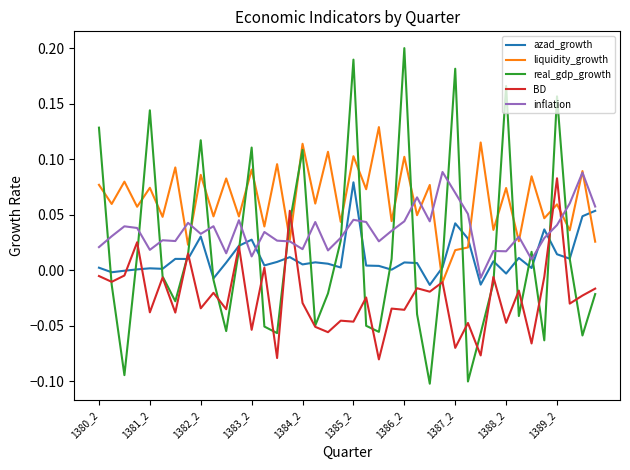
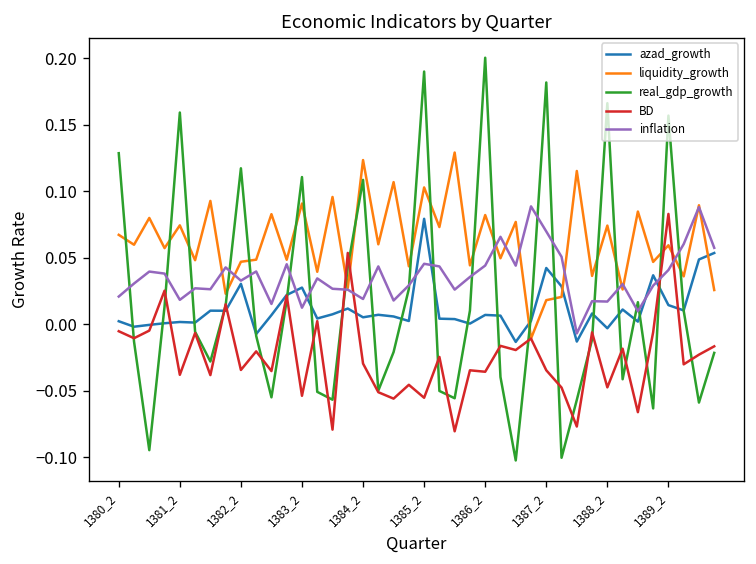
liquidity_growth, 1380_2: 0.077 -> 0.067
real_gdp_growth, 1381_2: 0.144 -> 0.159
liquidity_growth, 1382_2: 0.086 -> 0.047
liquidity_growth, 1384_2: 0.114 -> 0.123
BD, 1385_2: -0.046 -> -0.055
liquidity_growth, 1386_2: 0.102 -> 0.082
BD, 1387_2: -0.070 -> -0.035
